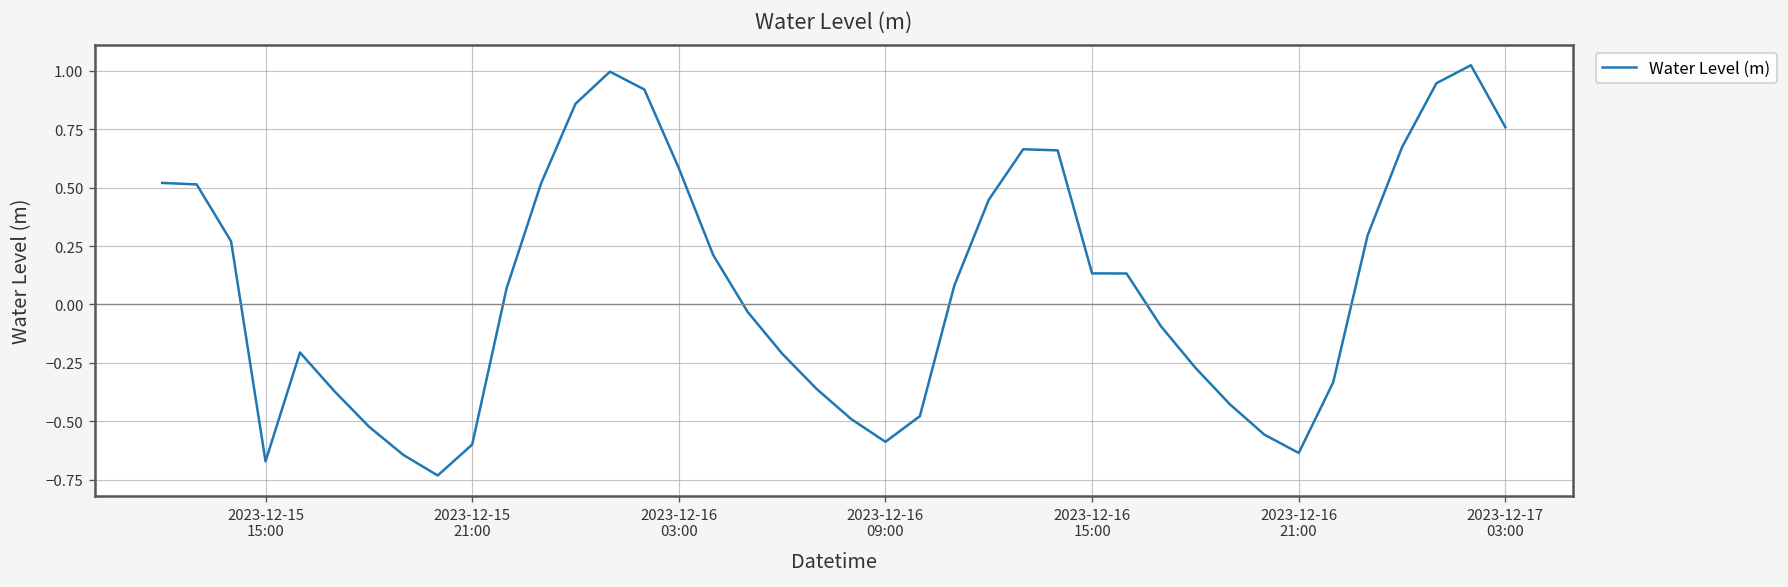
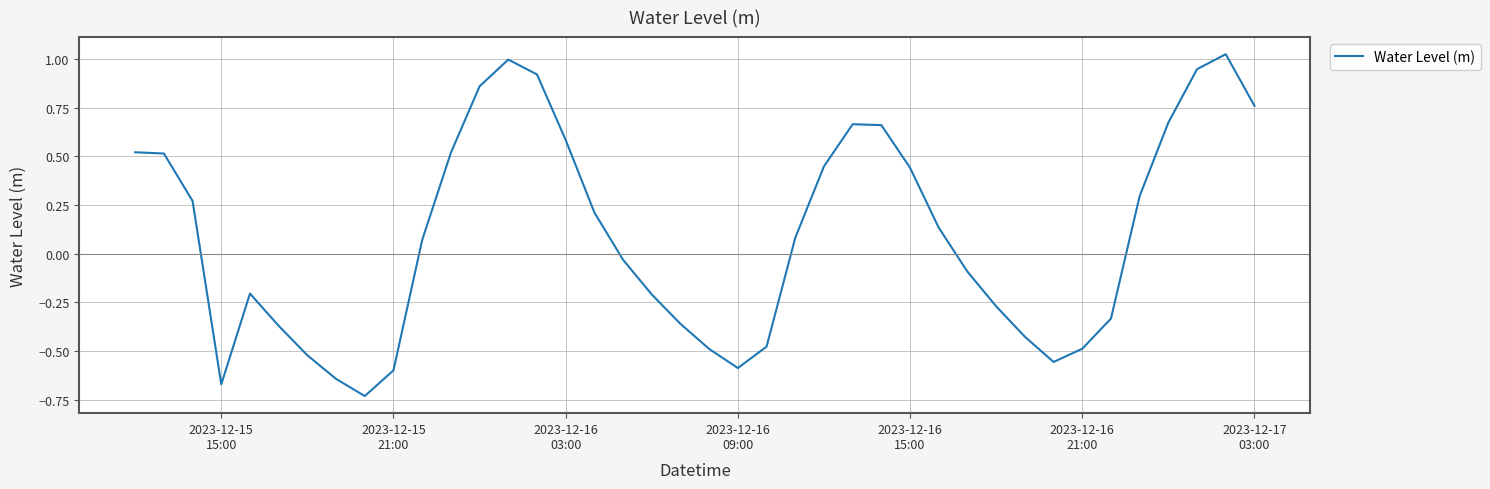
2023-12-16 15:00: 0.13 -> 0.44
2023-12-16 21:00: -0.64 -> -0.49
